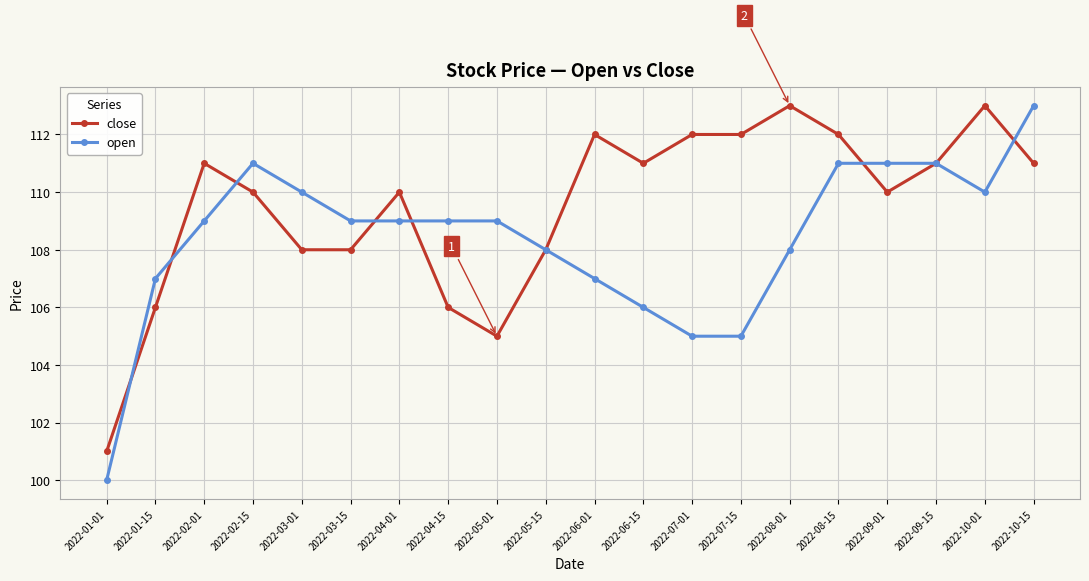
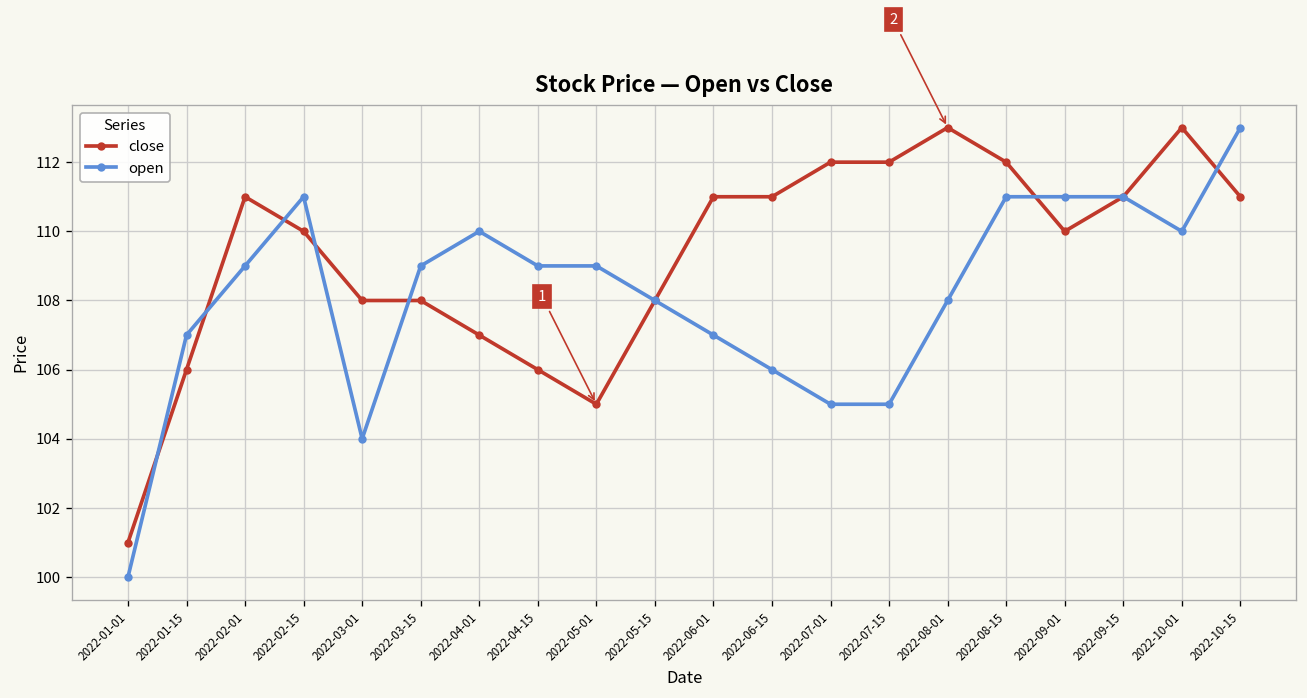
open, 2022-03-01: 110 -> 104
close, 2022-04-01: 110 -> 107
open, 2022-04-01: 109 -> 110
close, 2022-06-01: 112 -> 111
